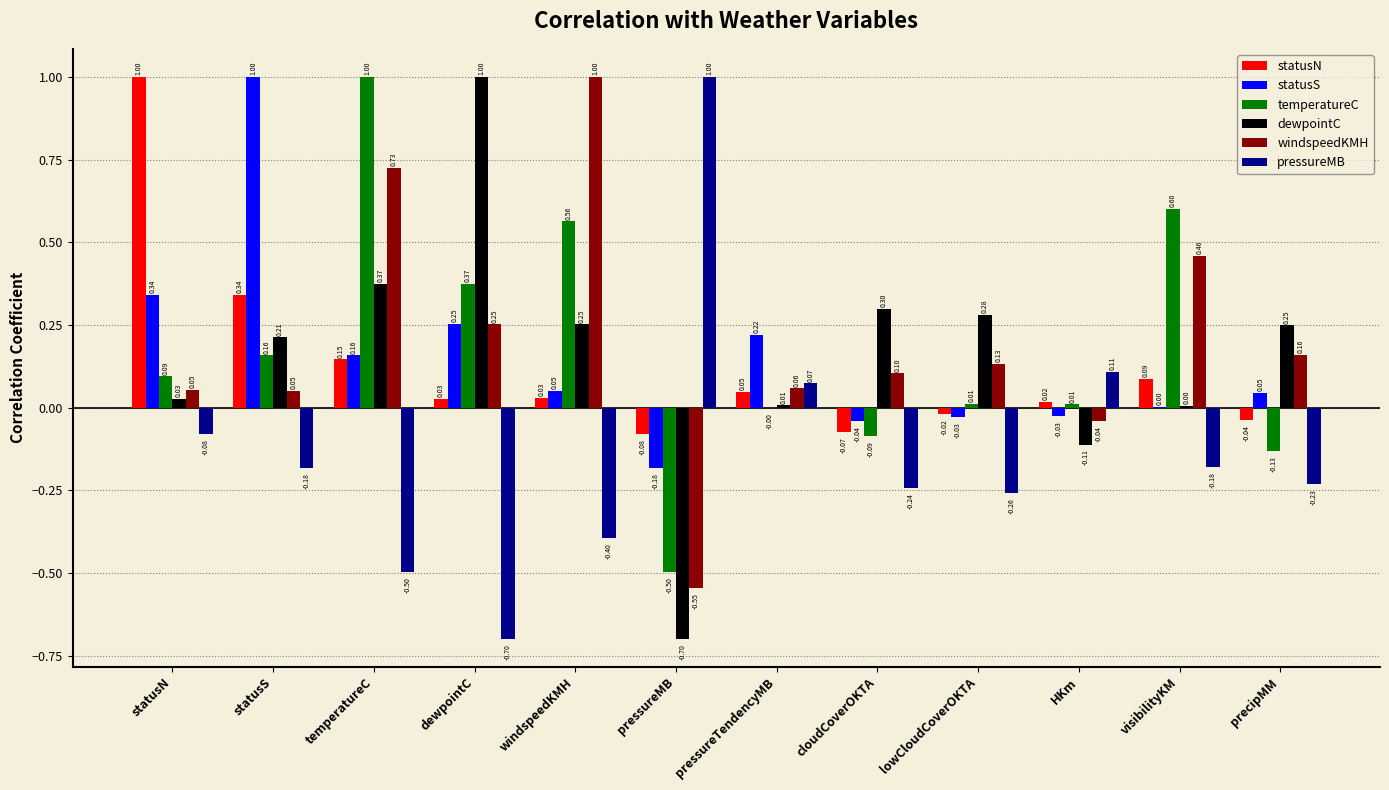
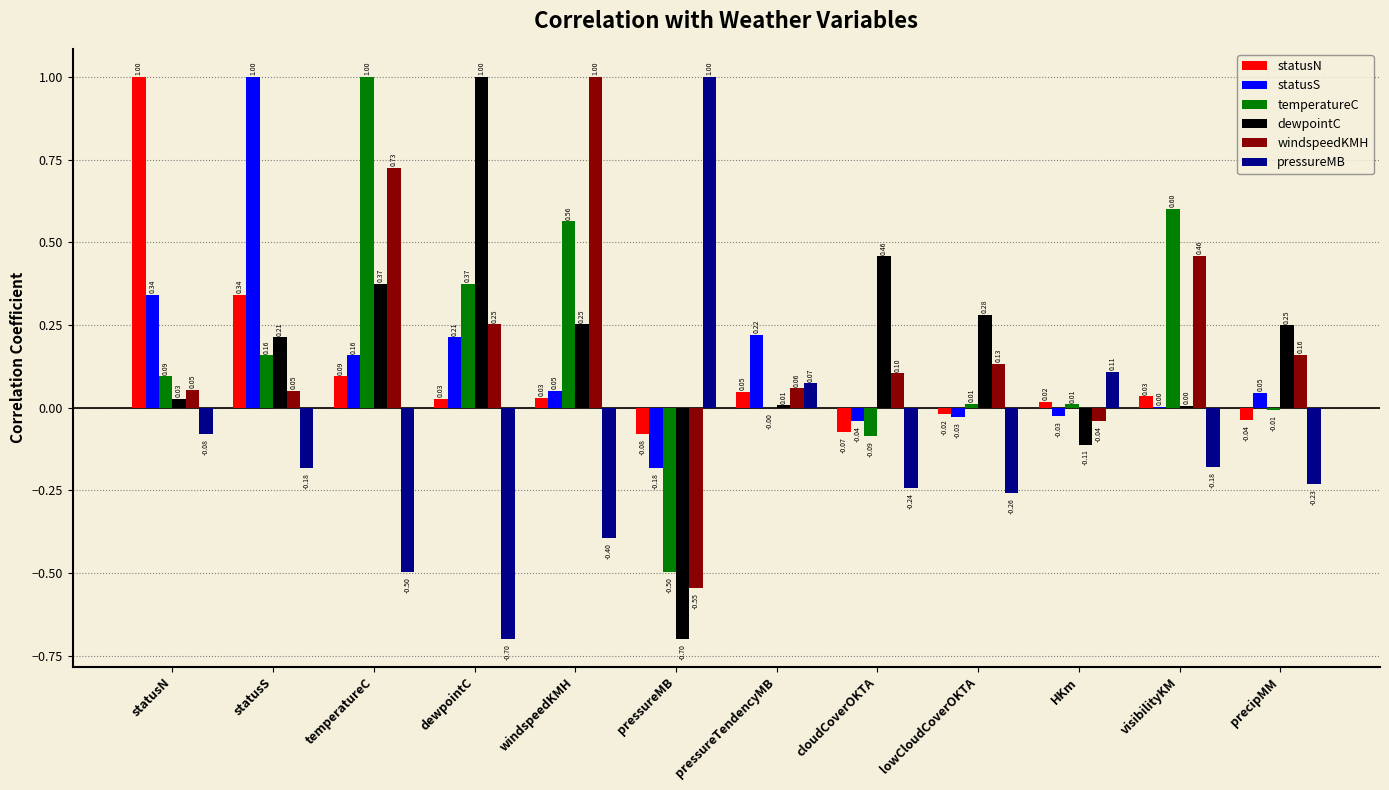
statusN, temperatureC: 0.15 -> 0.09
statusS, dewpointC: 0.25 -> 0.21
dewpointC, cloudCoverOKTA: 0.30 -> 0.46
statusN, visibilityKM: 0.09 -> 0.03
temperatureC, precipMM: -0.13 -> -0.01
